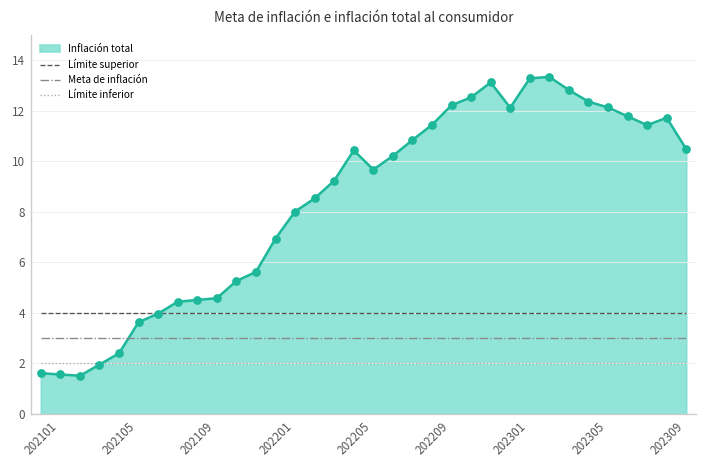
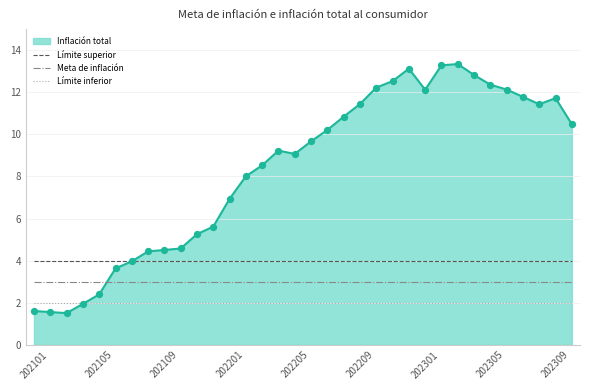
Inflación total, 202205: 10.4 -> 9.1
